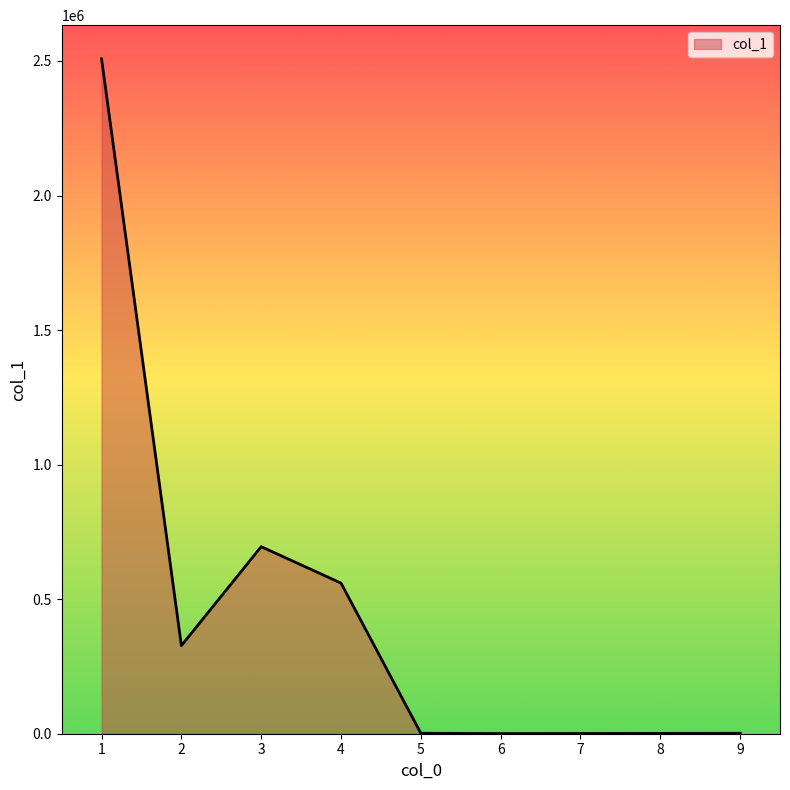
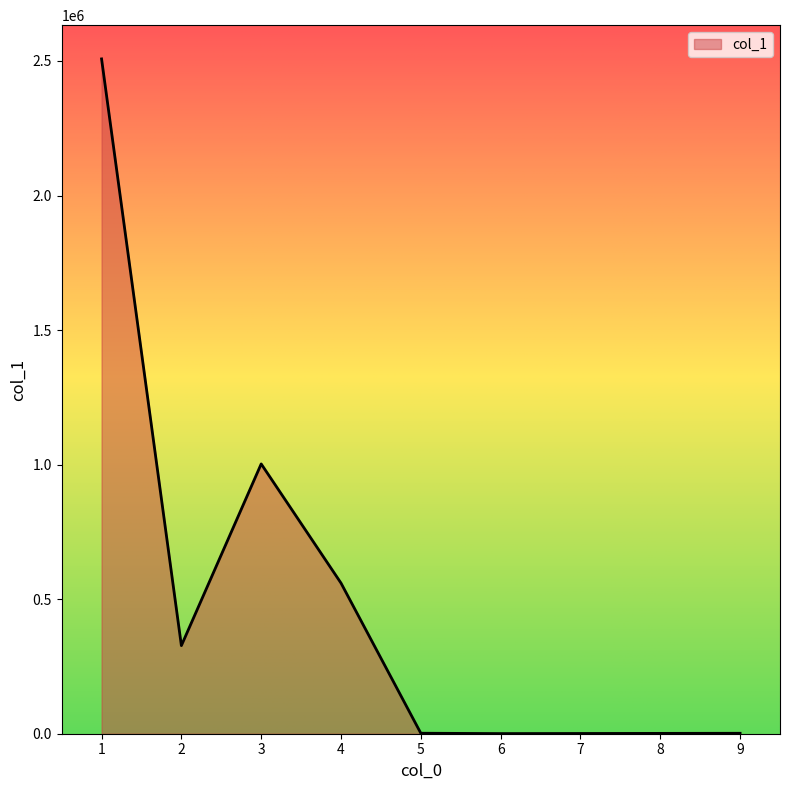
3: 700000 -> 1000000
